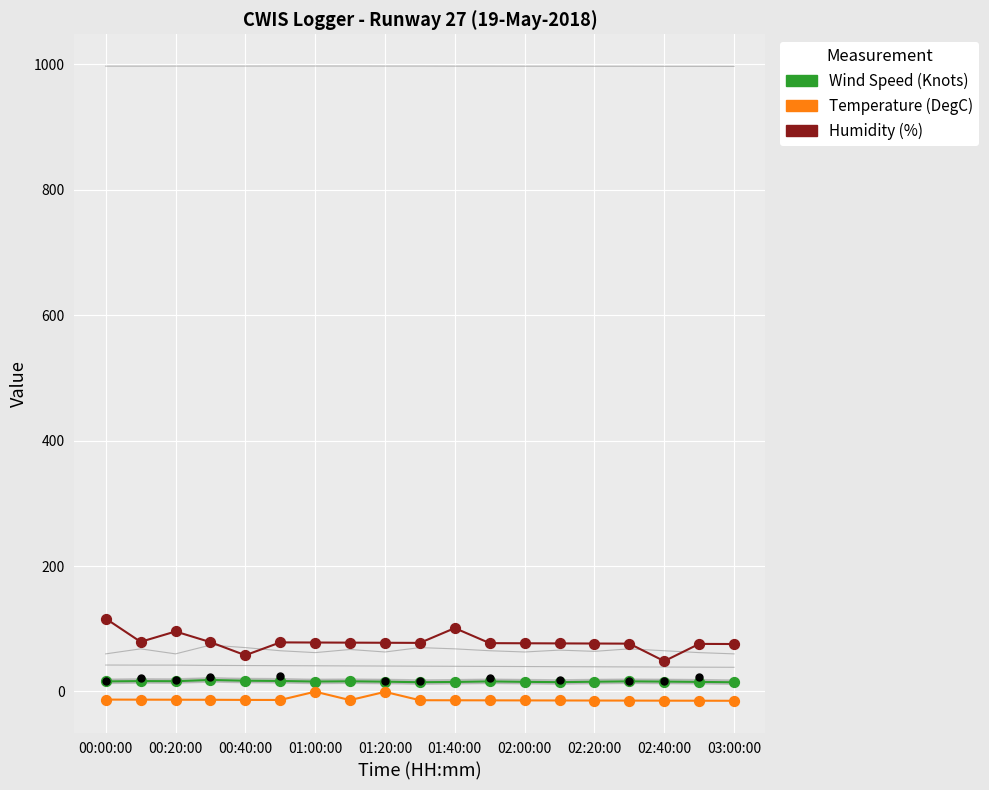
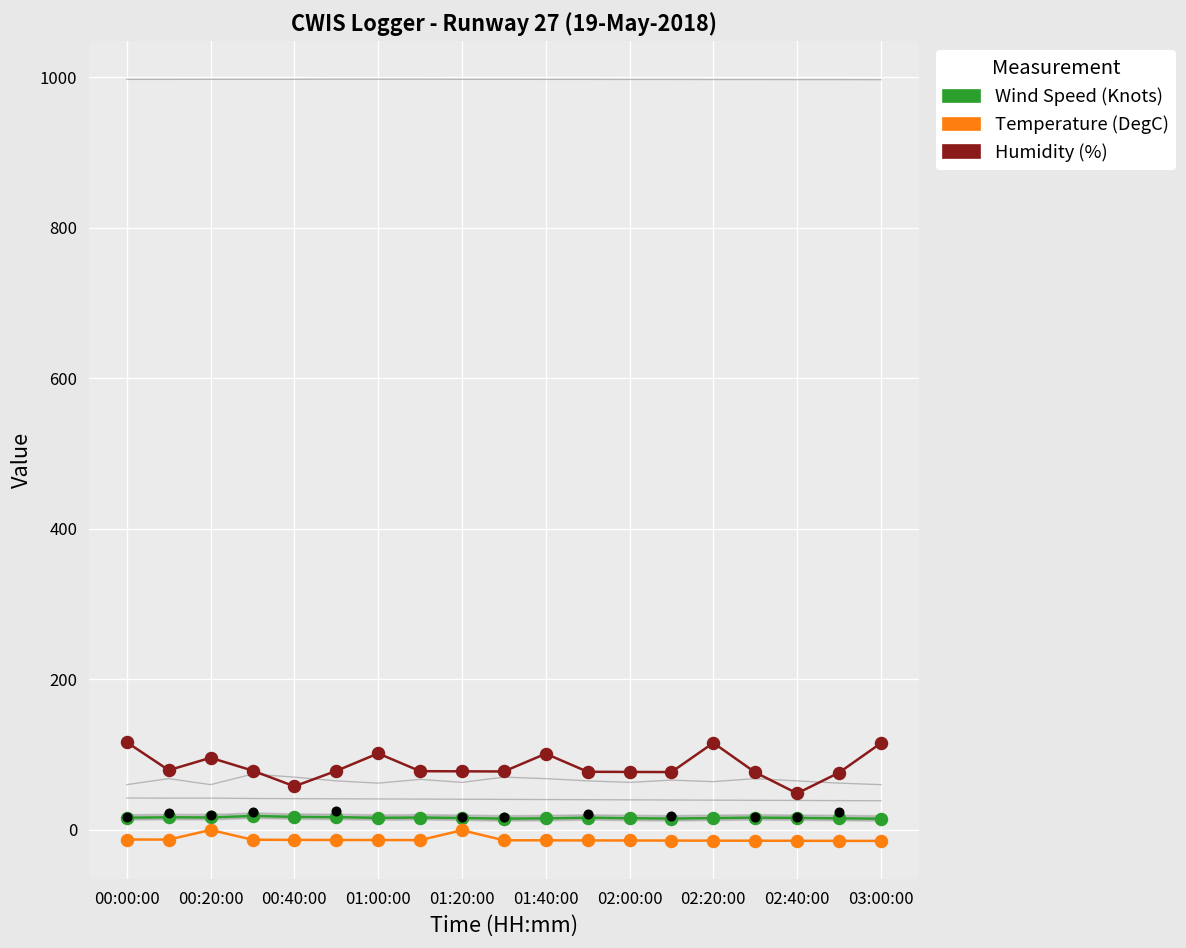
Temperature (DegC), 00:20:00: -10 -> 0
Temperature (DegC), 01:00:00: 0 -> -10
Humidity (%), 01:00:00: 80 -> 100
Humidity (%), 02:20:00: 80 -> 120
Humidity (%), 03:00:00: 80 -> 120
